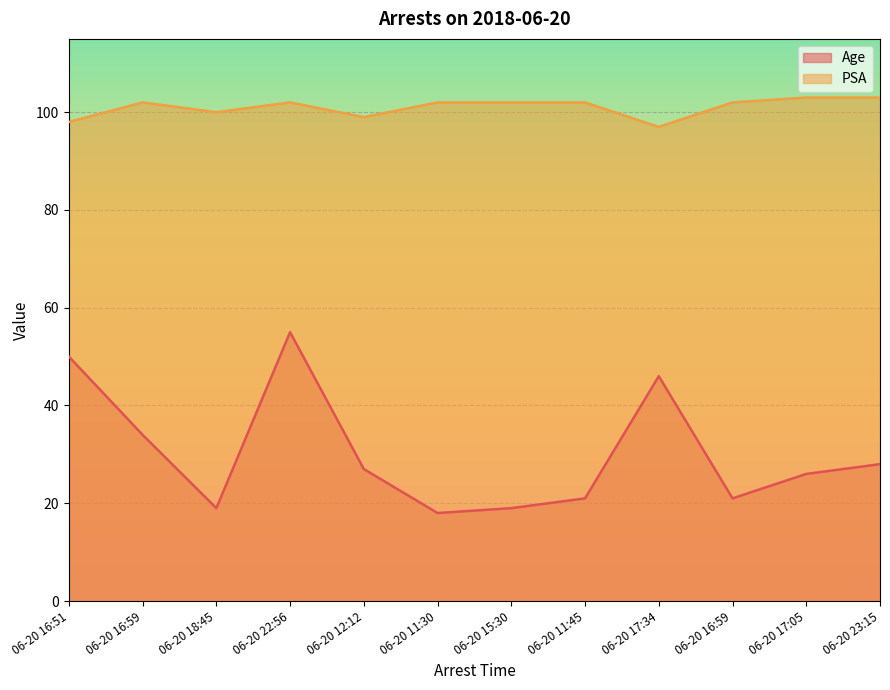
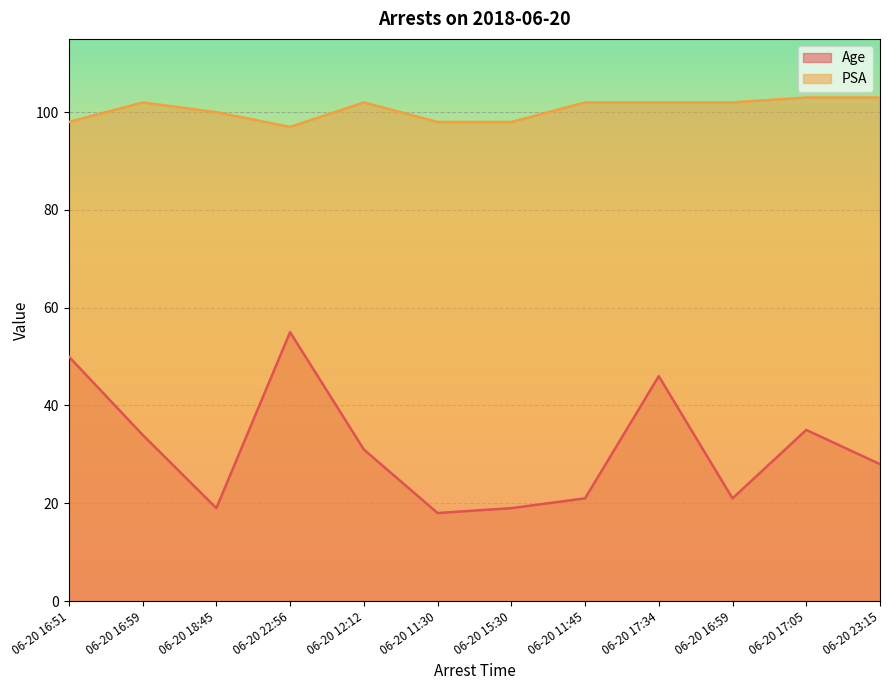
PSA, 06-20 22:56: 102 -> 97
Age, 06-20 12:12: 27 -> 31
PSA, 06-20 12:12: 99 -> 102
PSA, 06-20 11:30: 102 -> 98
PSA, 06-20 15:30: 102 -> 98
PSA, 06-20 17:34: 97 -> 102
Age, 06-20 17:05: 26 -> 35
